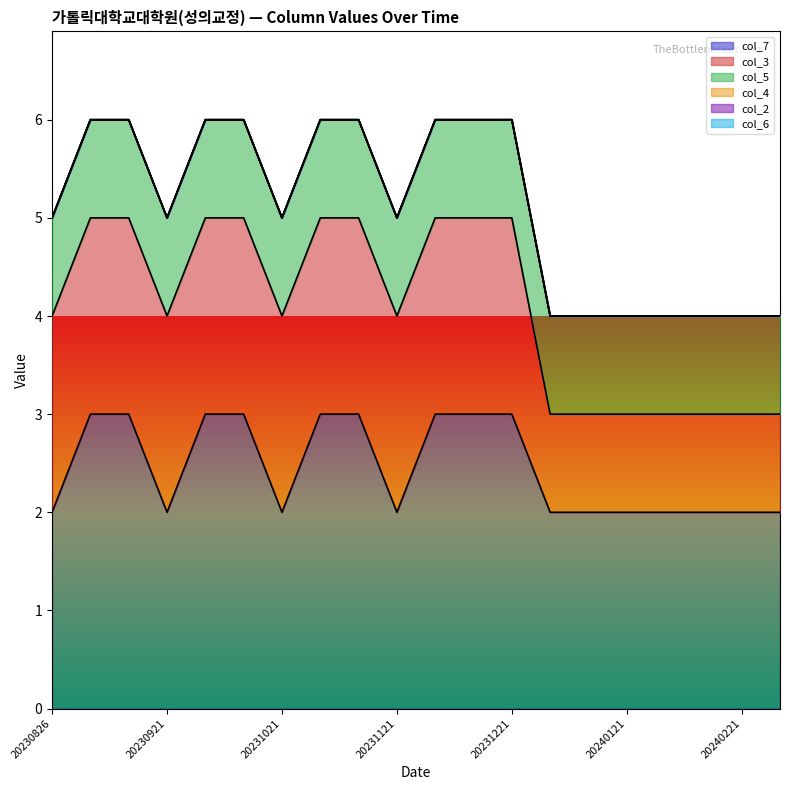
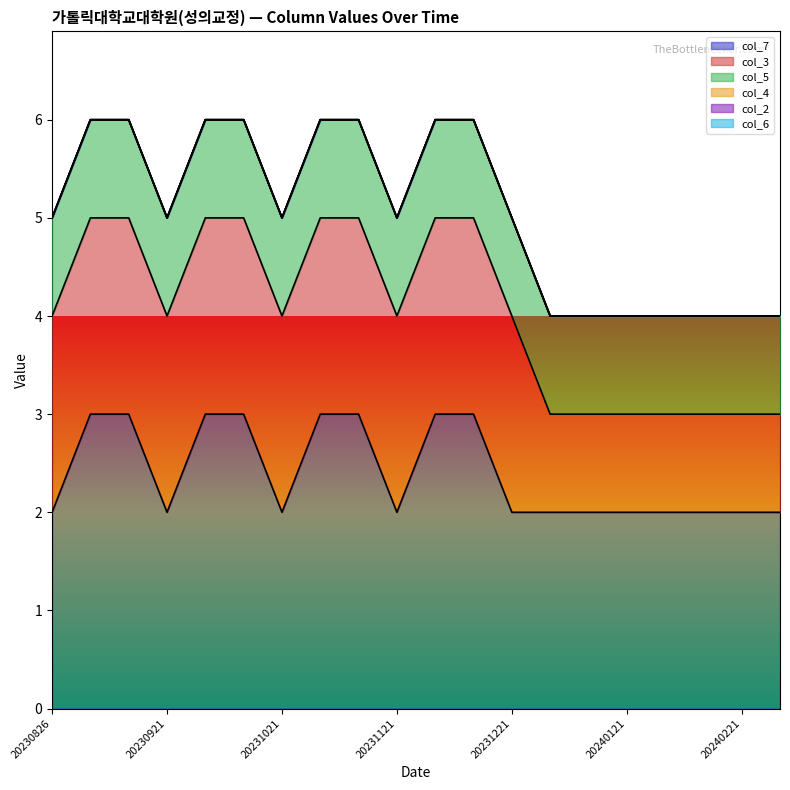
col_7, 20231221: 3 -> 2
